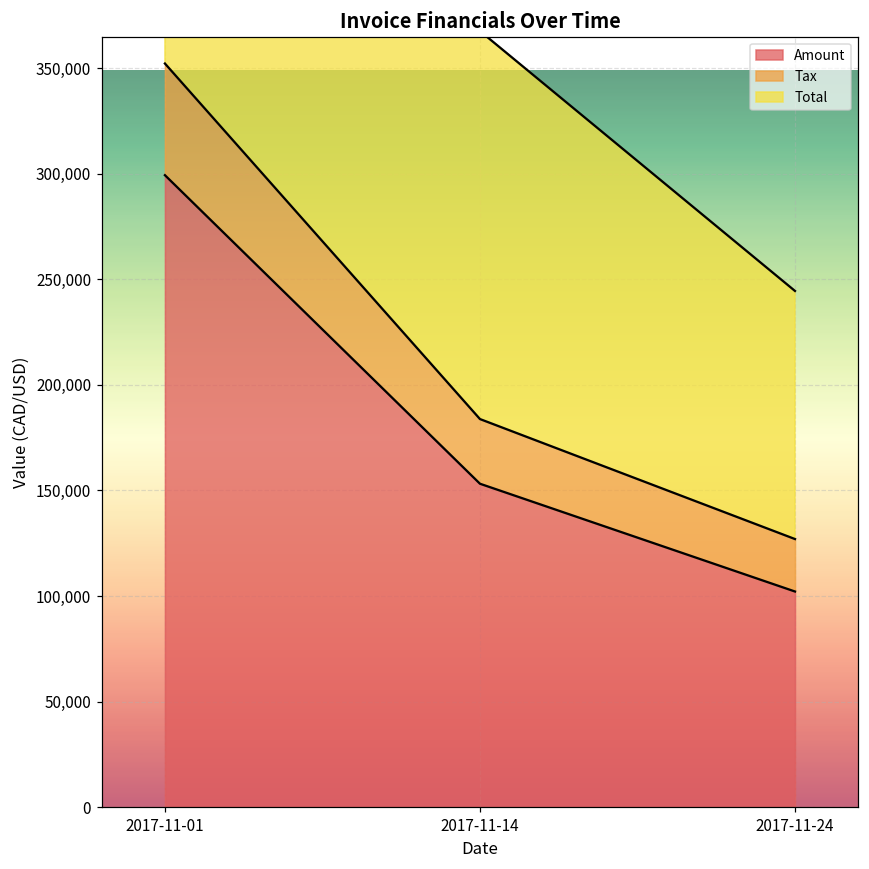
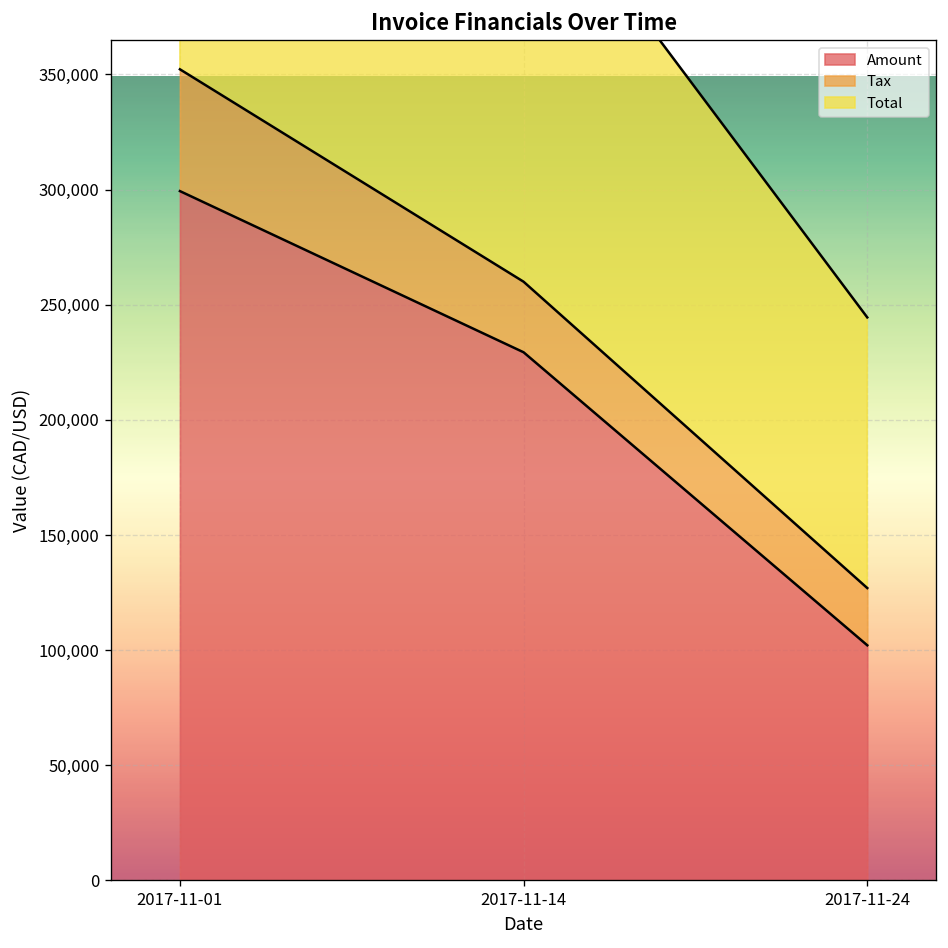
Amount, 2017-11-14: 153,000 -> 229,000
